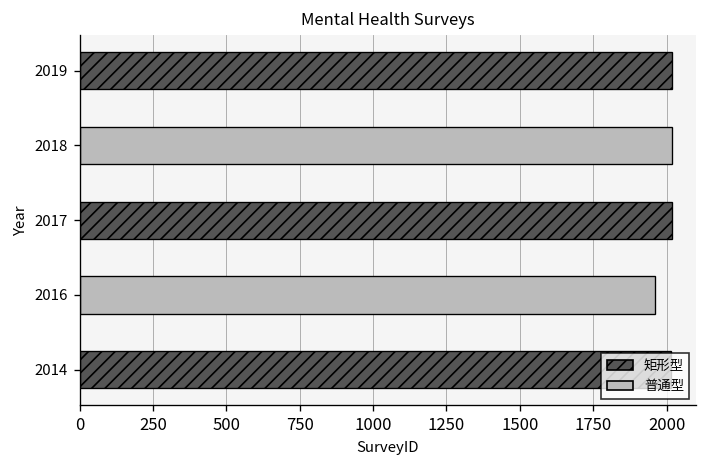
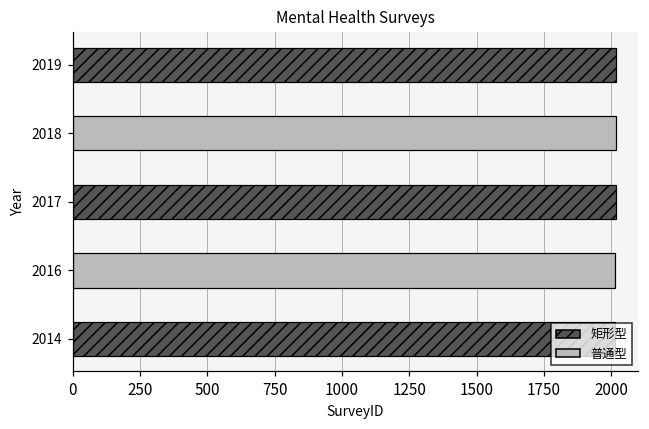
2016: 1960 -> 2020
